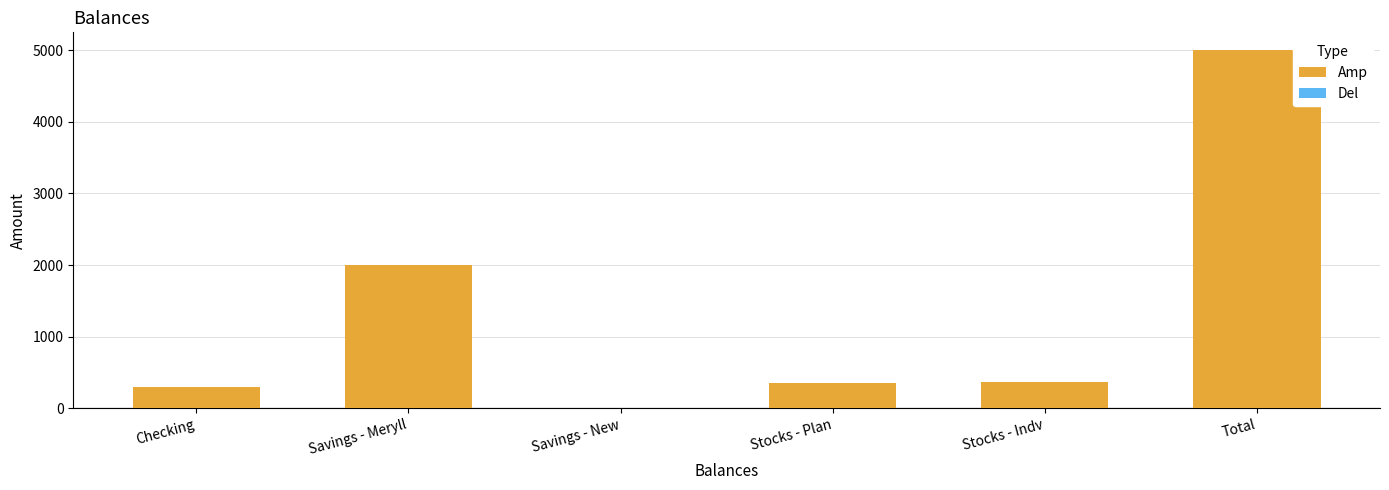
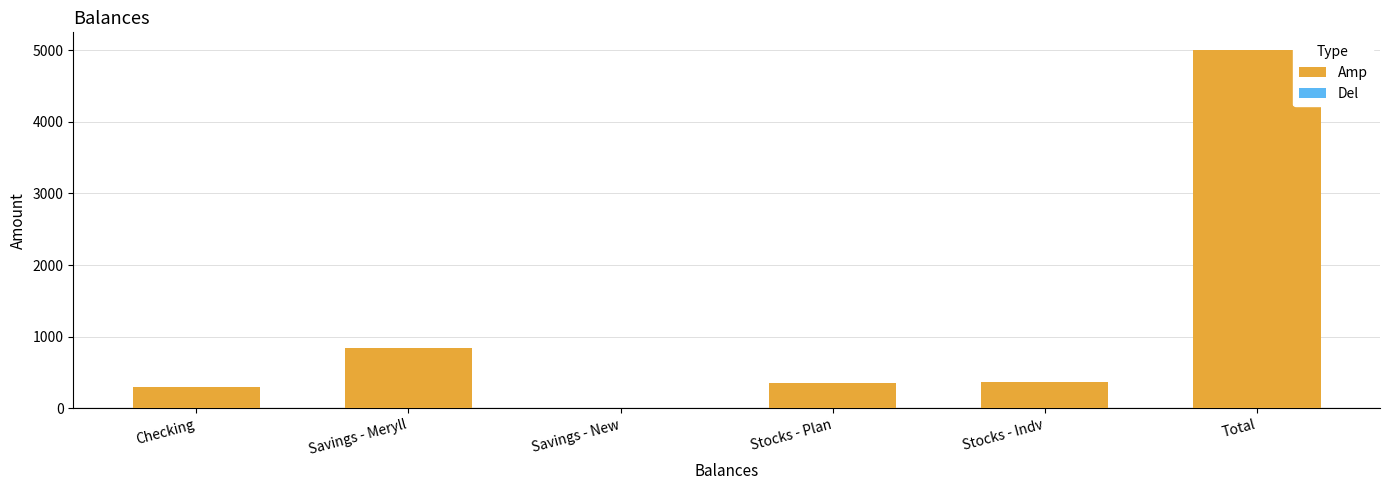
Amp, Savings - Meryll: 2000 -> 800
